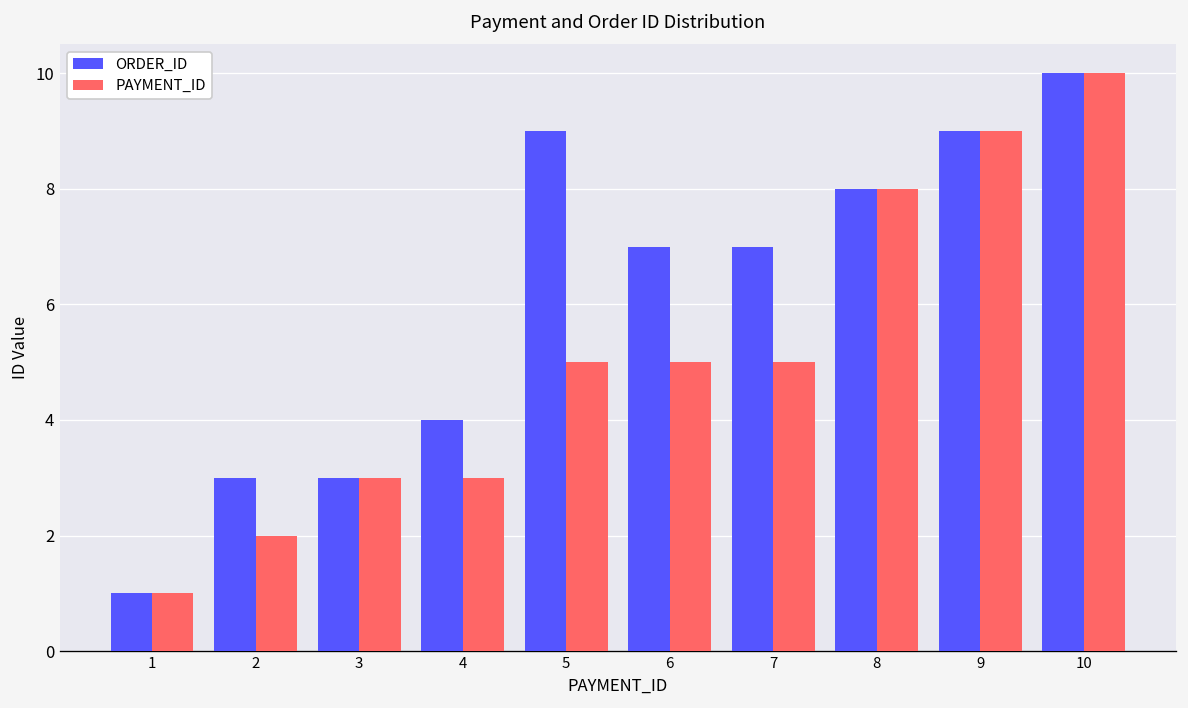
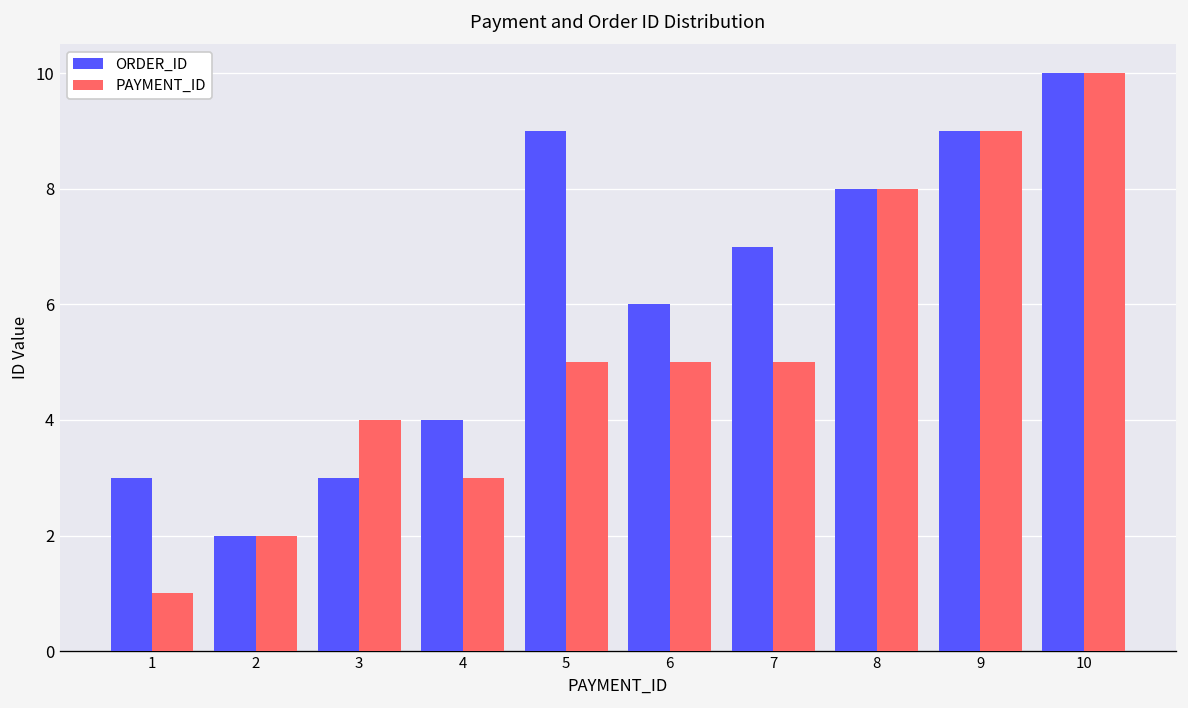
ORDER_ID, 1: 1 -> 3
ORDER_ID, 2: 3 -> 2
PAYMENT_ID, 3: 3 -> 4
ORDER_ID, 6: 7 -> 6
